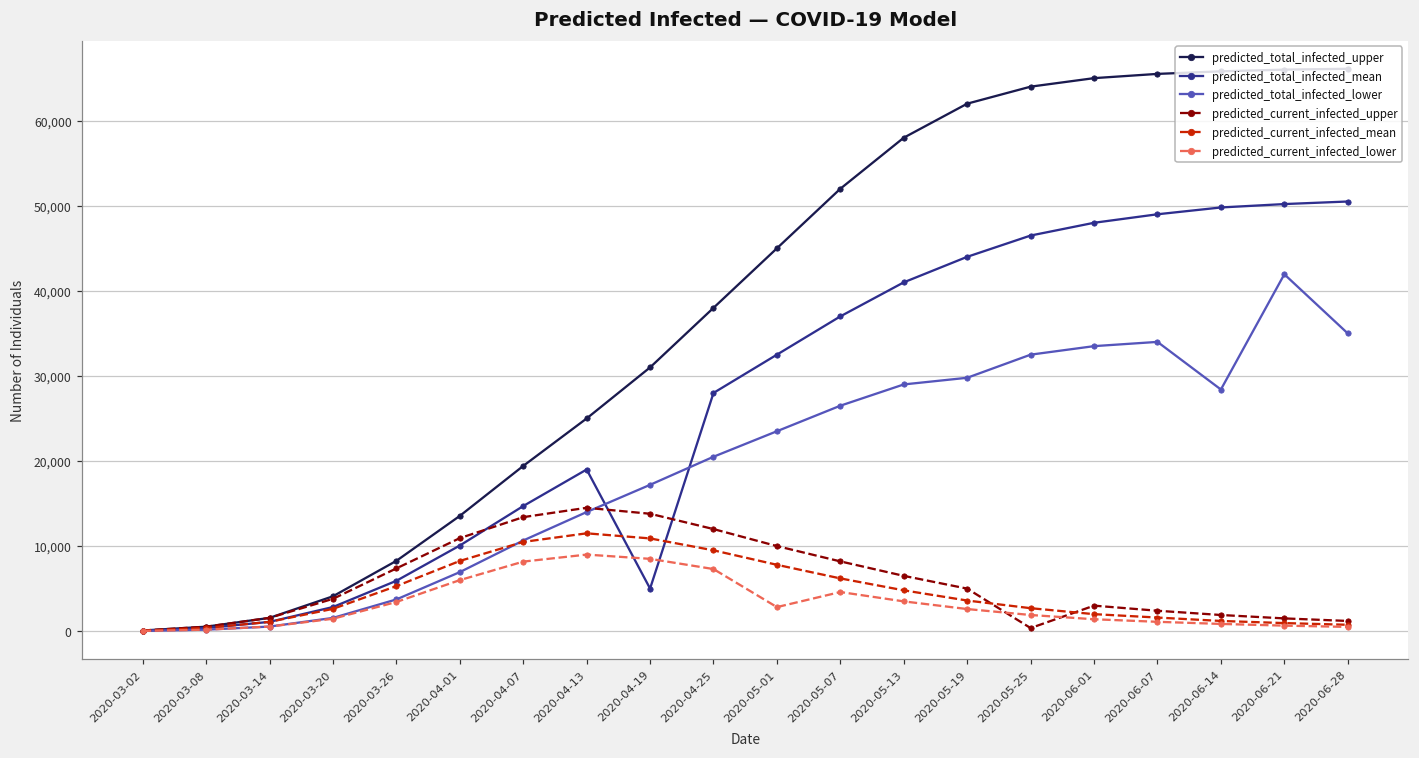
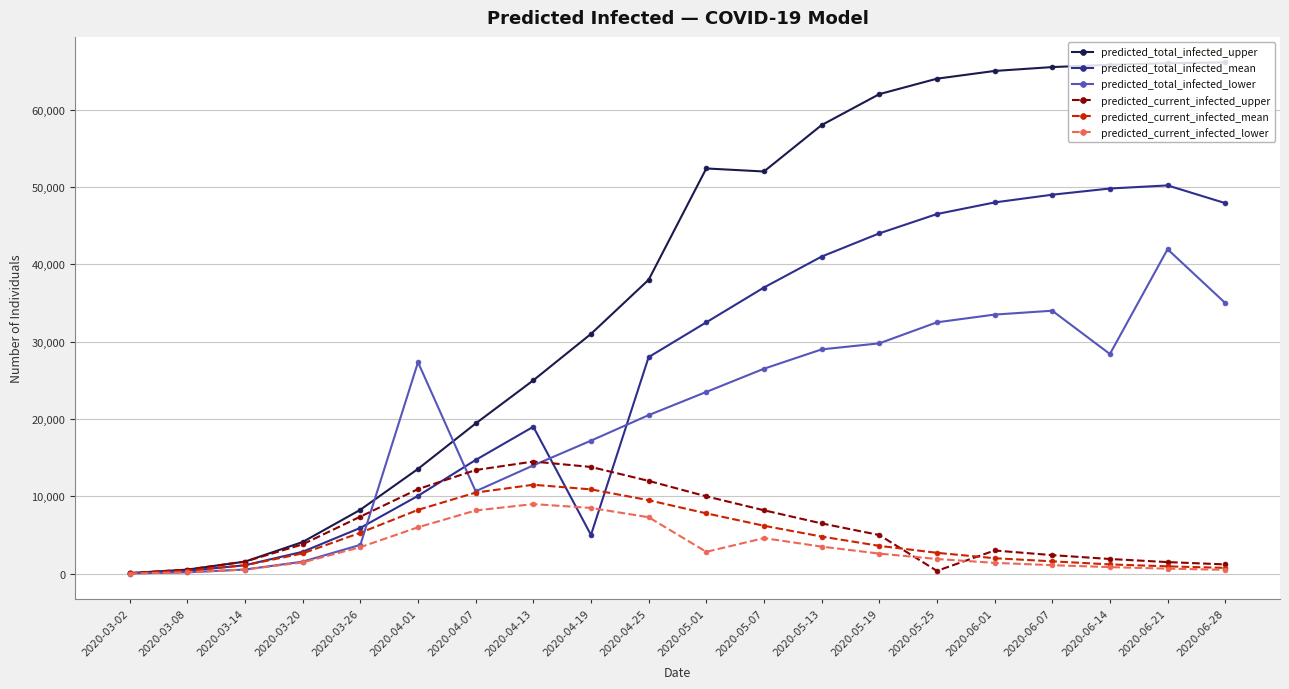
predicted_total_infected_lower, 2020-04-01: 7,000 -> 27,000
predicted_total_infected_upper, 2020-05-01: 45,000 -> 52,000
predicted_total_infected_mean, 2020-06-28: 51,000 -> 48,000
